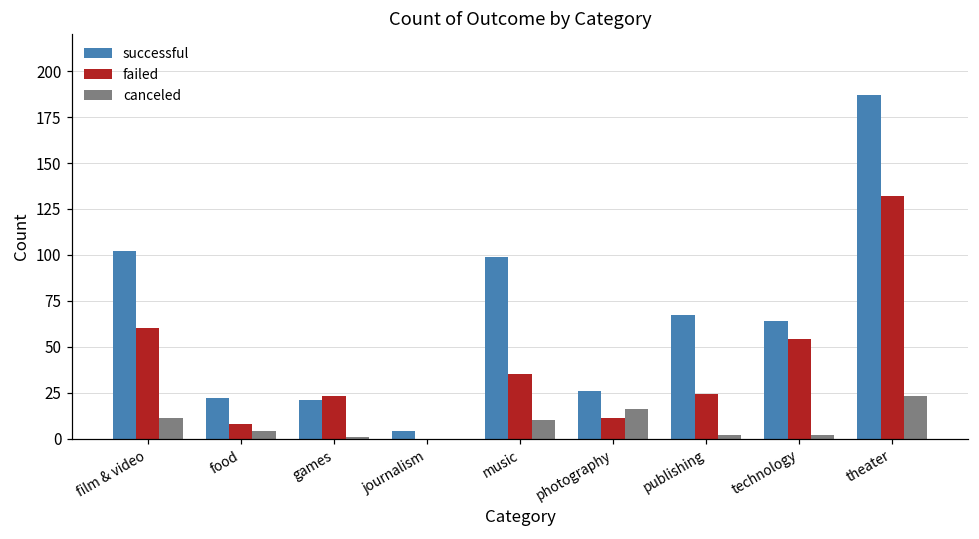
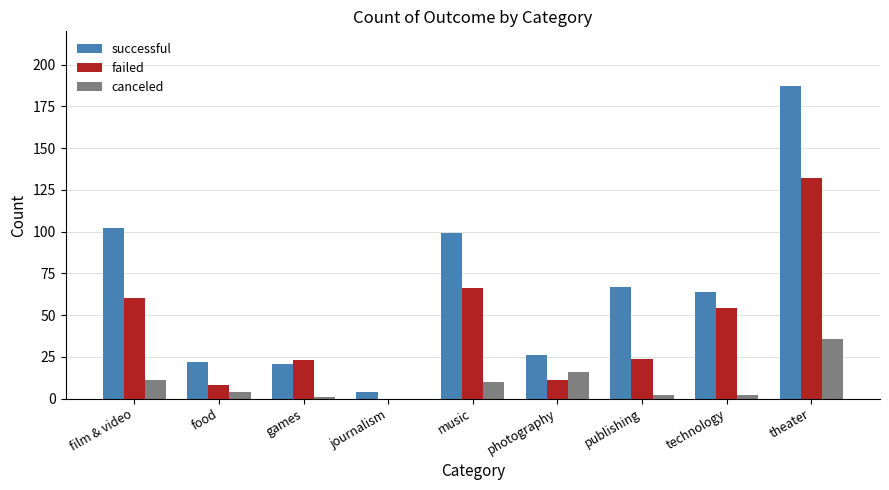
failed, music: 35 -> 66
canceled, theater: 23 -> 36
